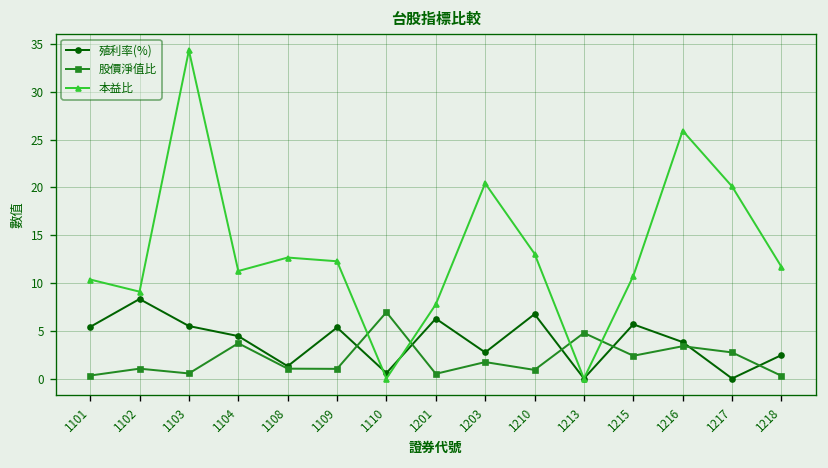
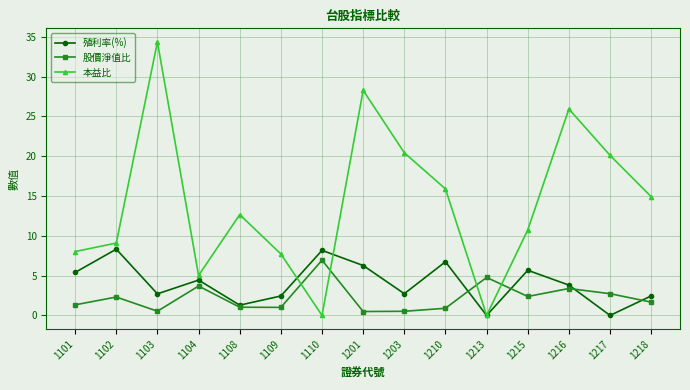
股價淨值比, 1101: 0 -> 1
本益比, 1101: 10 -> 8
股價淨值比, 1102: 1 -> 2
殖利率(%), 1103: 5 -> 3
本益比, 1104: 11 -> 5
殖利率(%), 1109: 5 -> 2
本益比, 1109: 12 -> 8
殖利率(%), 1110: 1 -> 8
本益比, 1201: 8 -> 28
股價淨值比, 1203: 2 -> 1
本益比, 1210: 13 -> 16
股價淨值比, 1218: 0 -> 2
本益比, 1218: 12 -> 15
